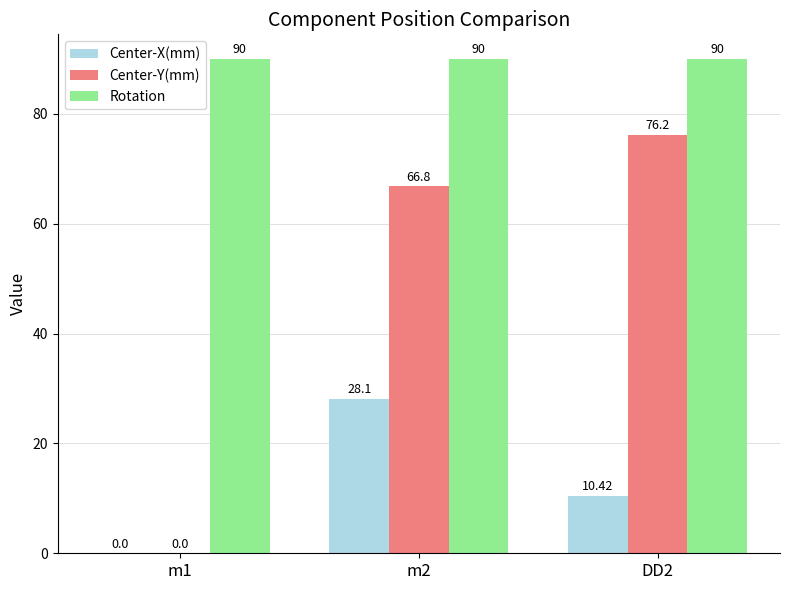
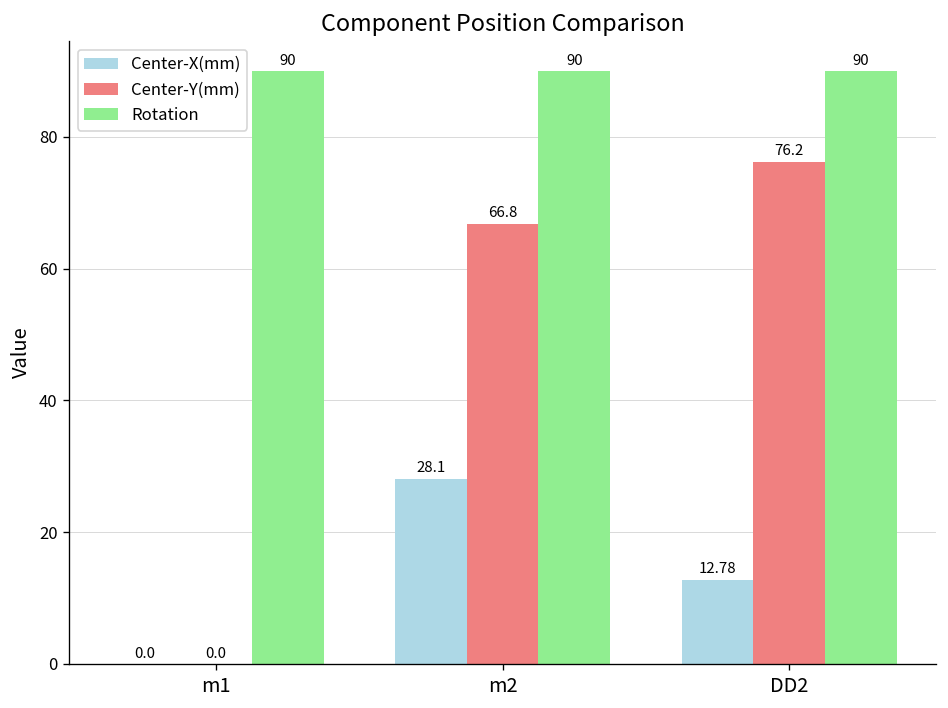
Center-X(mm), DD2: 10.42 -> 12.78
